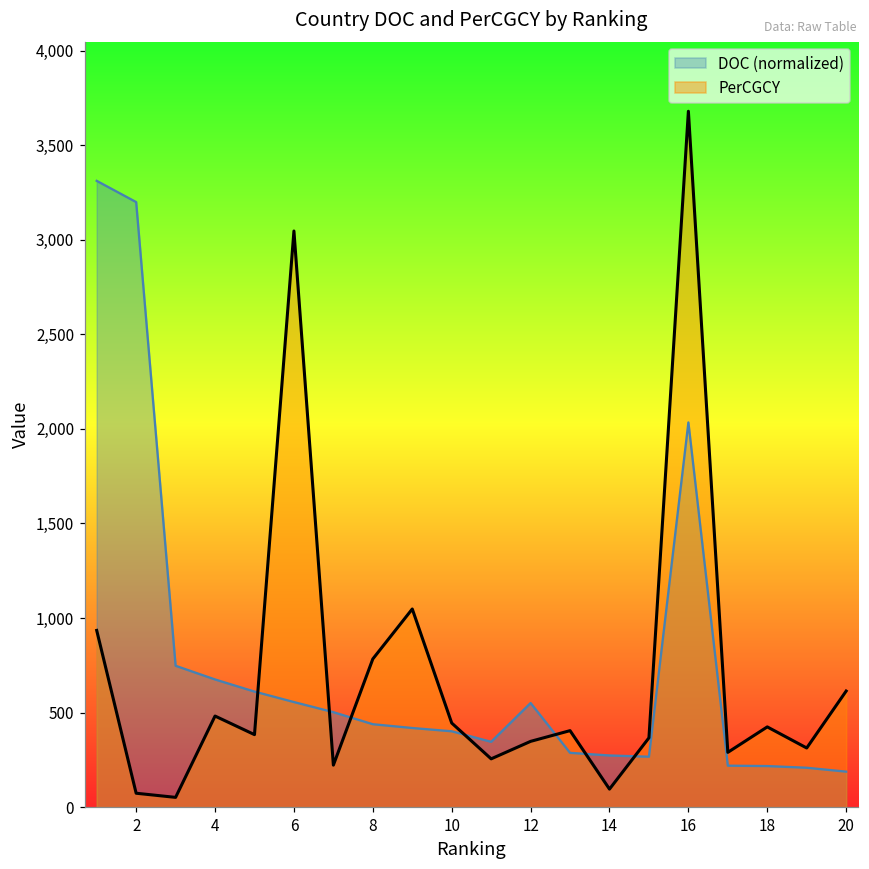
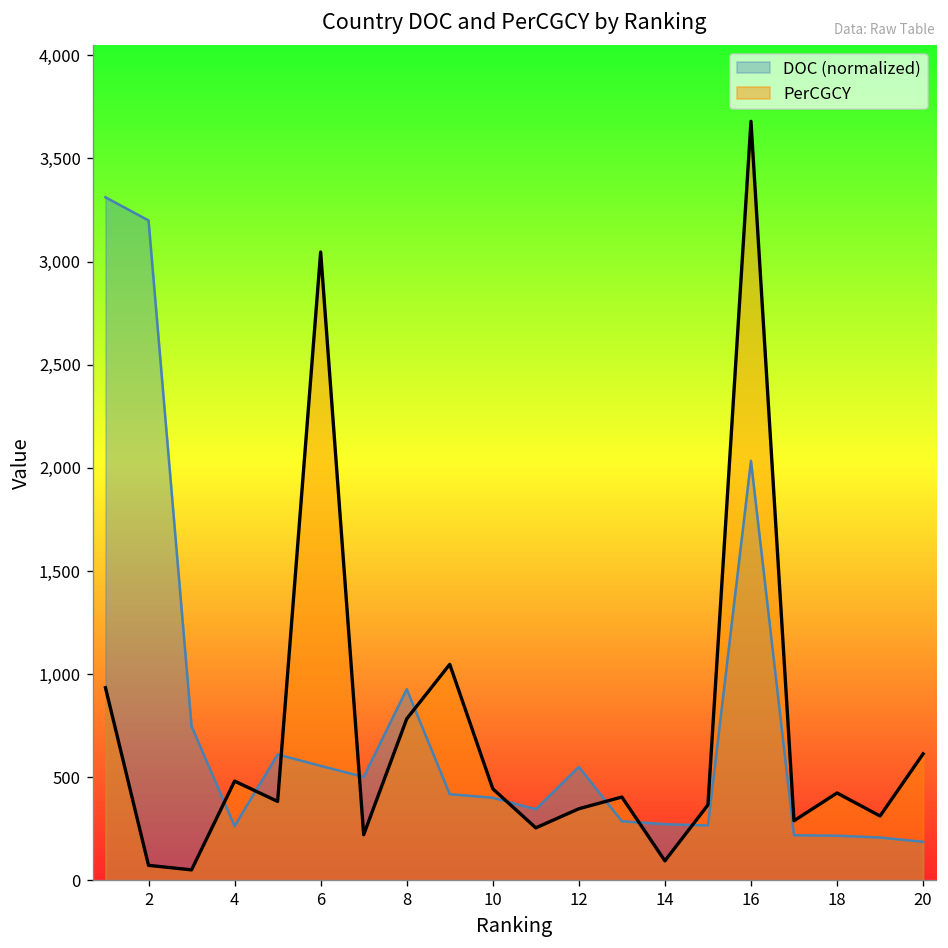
DOC (normalized), 4: 670 -> 260
DOC (normalized), 8: 440 -> 930
